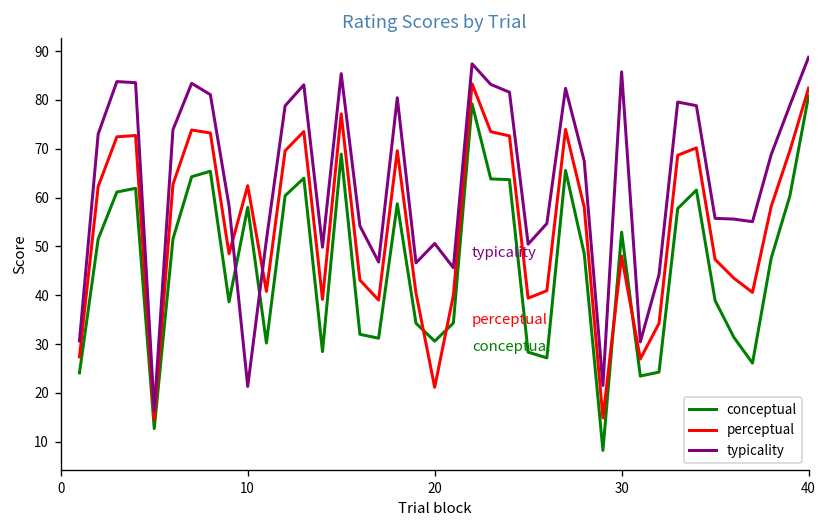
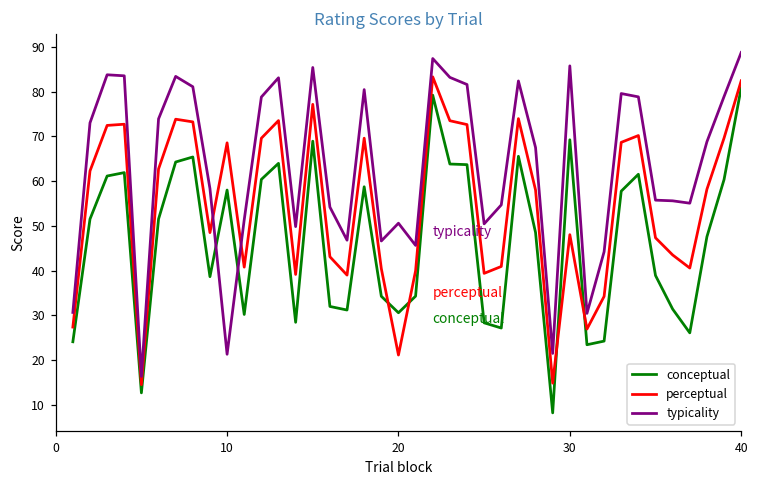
perceptual, 10: 62 -> 69
conceptual, 30: 53 -> 69
